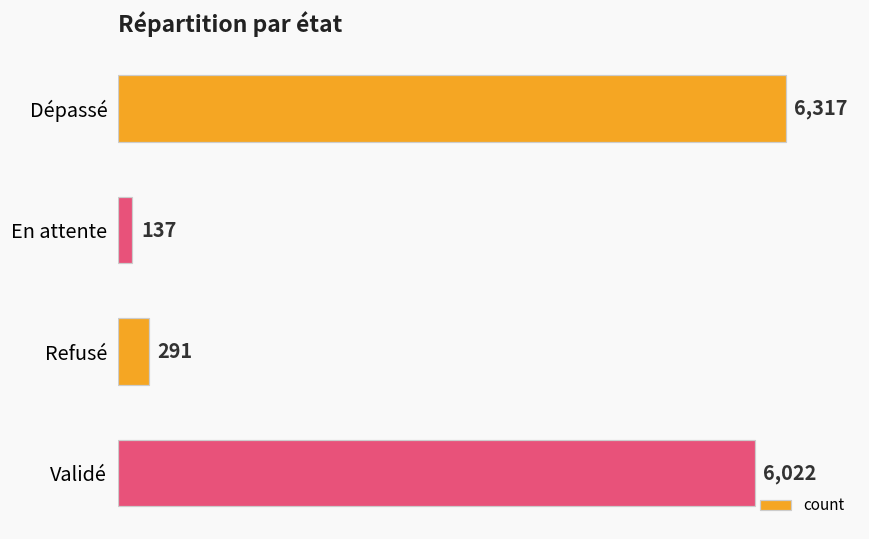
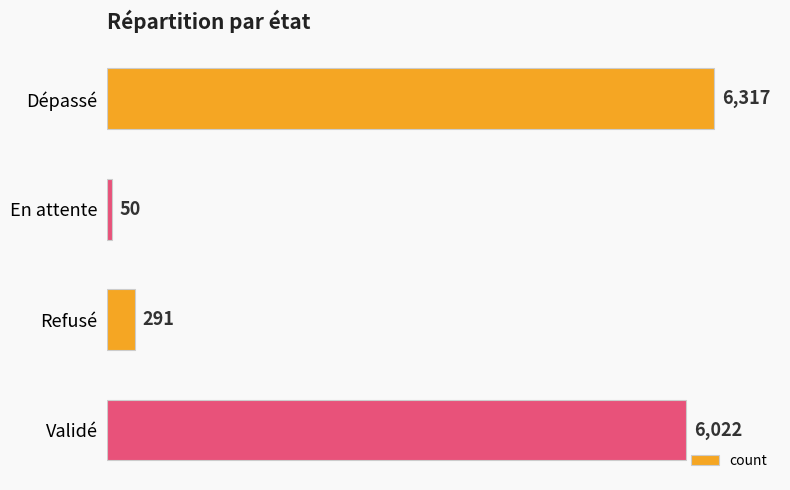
En attente: 137 -> 50
